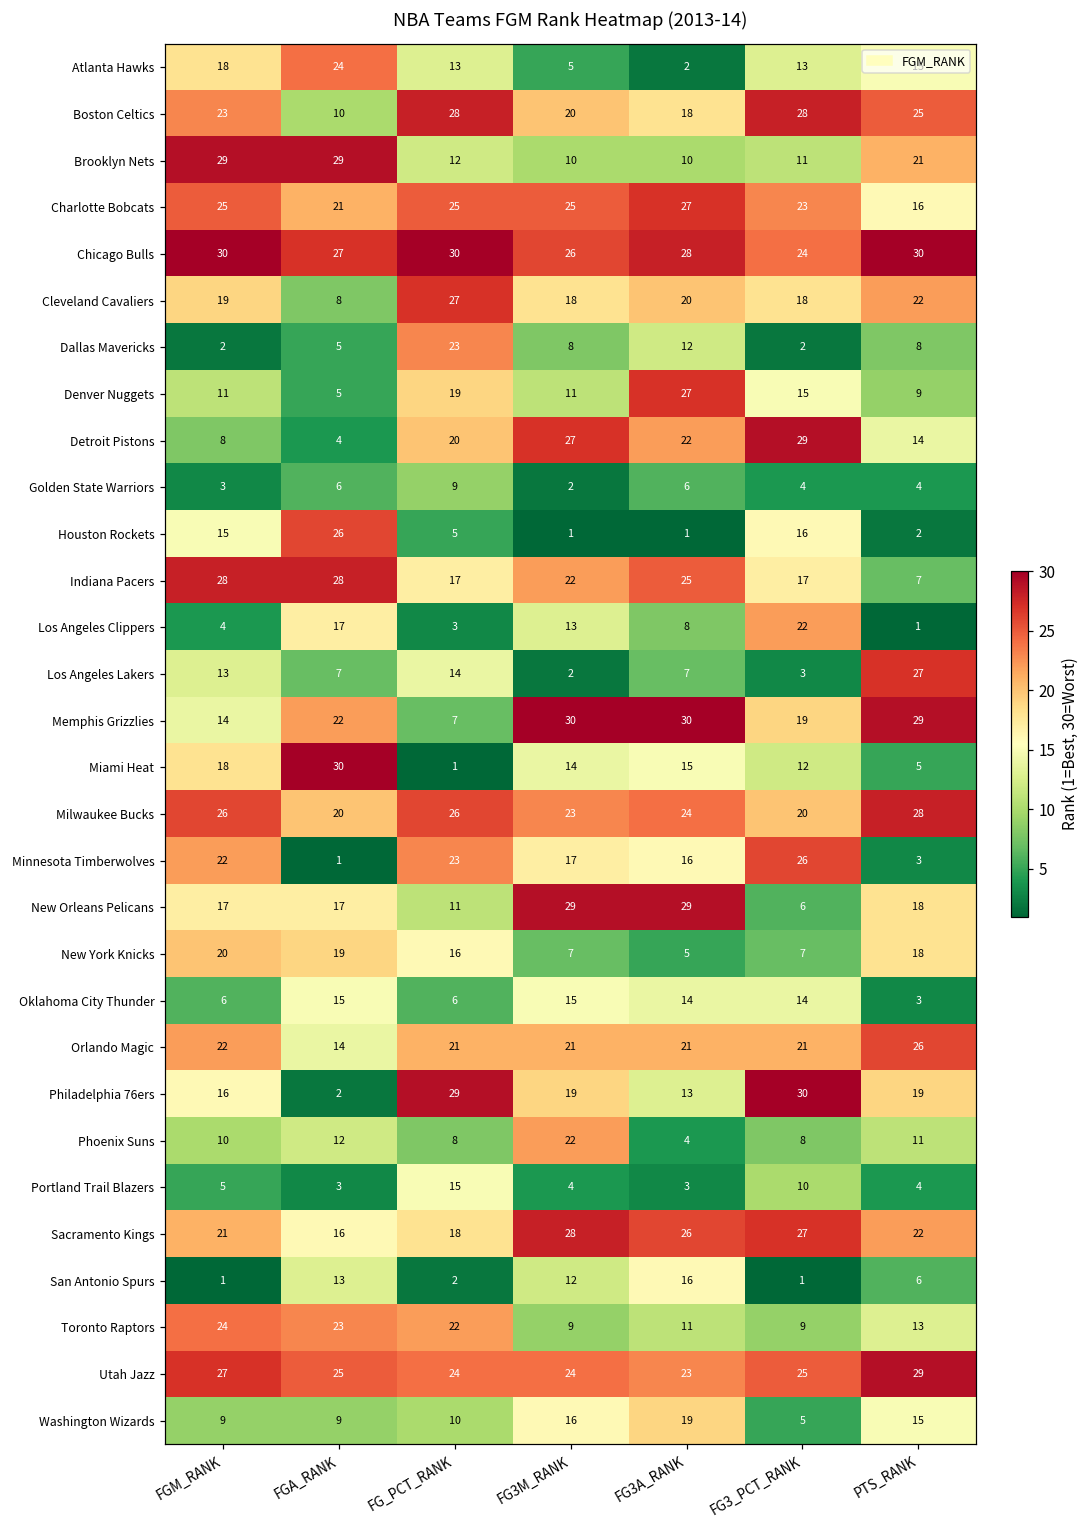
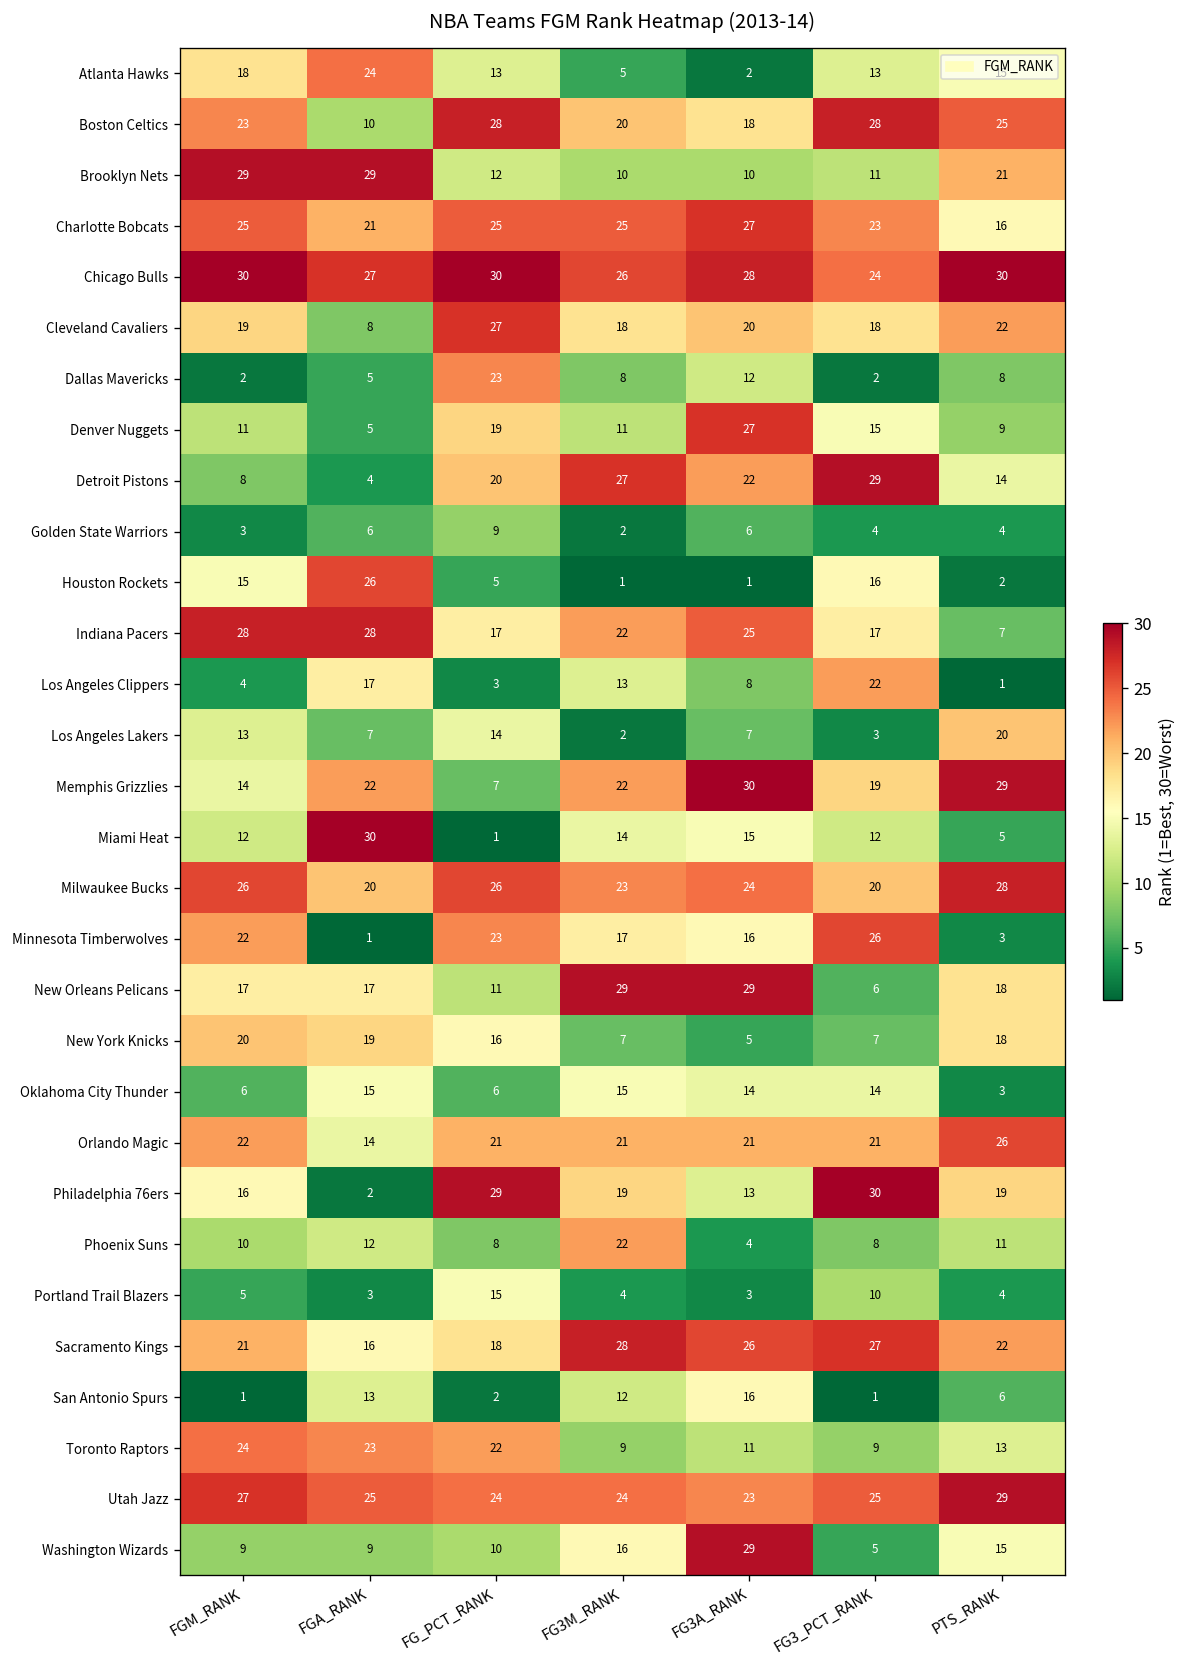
Los Angeles Lakers, PTS_RANK: 27 -> 20
Memphis Grizzlies, FG3M_RANK: 30 -> 22
Miami Heat, FGM_RANK: 18 -> 12
Washington Wizards, FG3A_RANK: 19 -> 29
